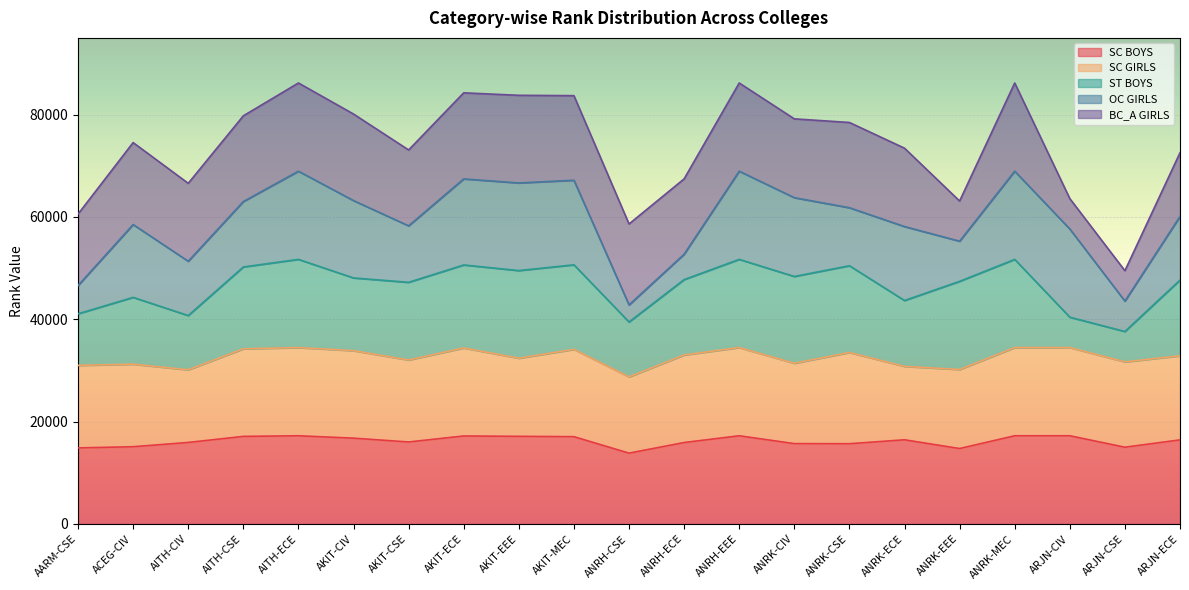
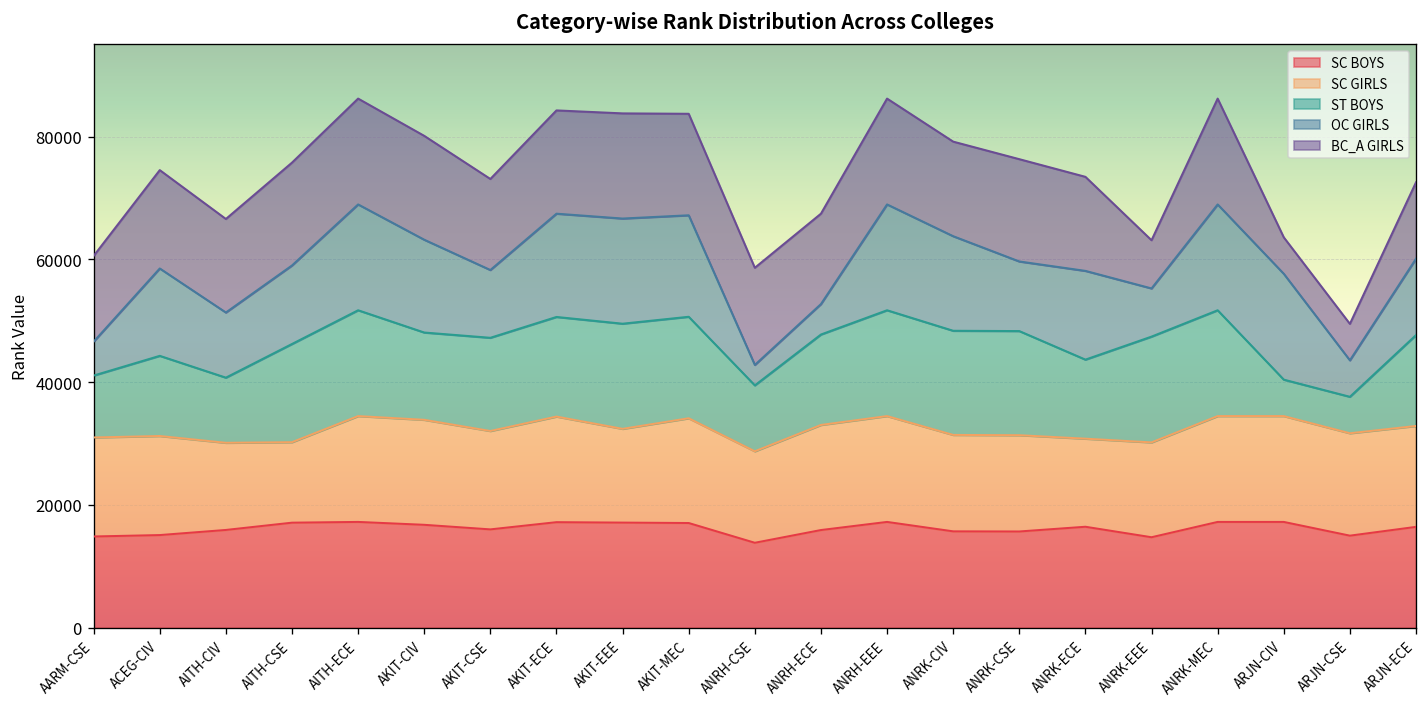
SC GIRLS, AITH-CSE: 17000 -> 13000
SC GIRLS, ANRK-CSE: 18000 -> 16000
